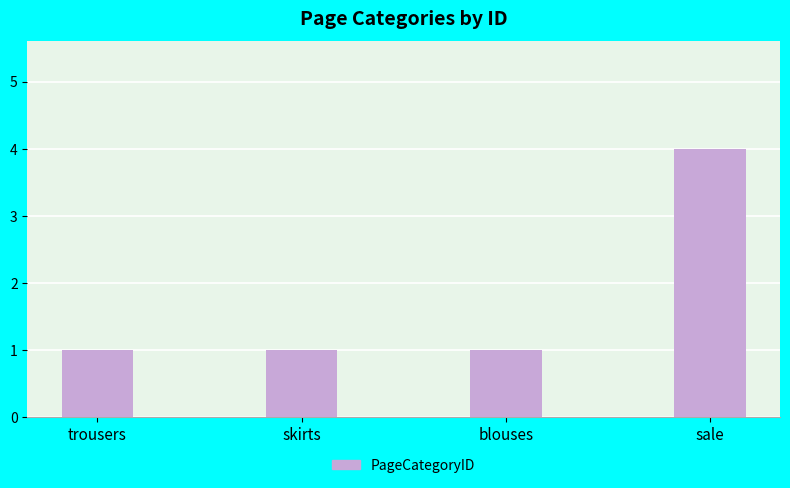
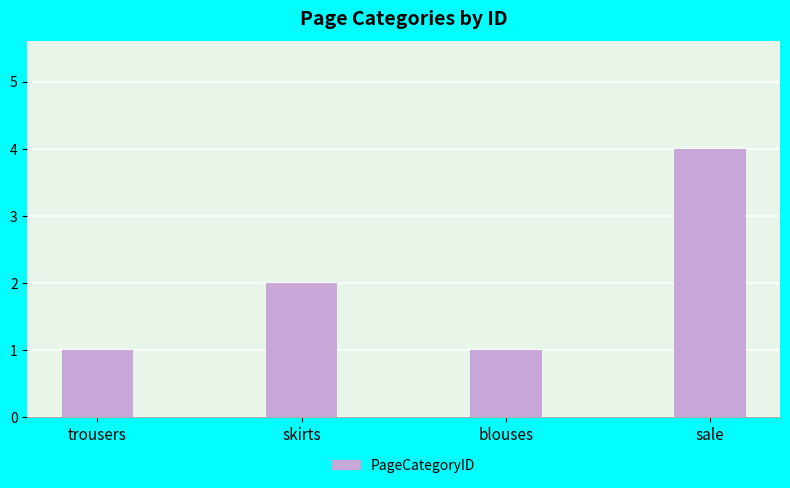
skirts: 1 -> 2
